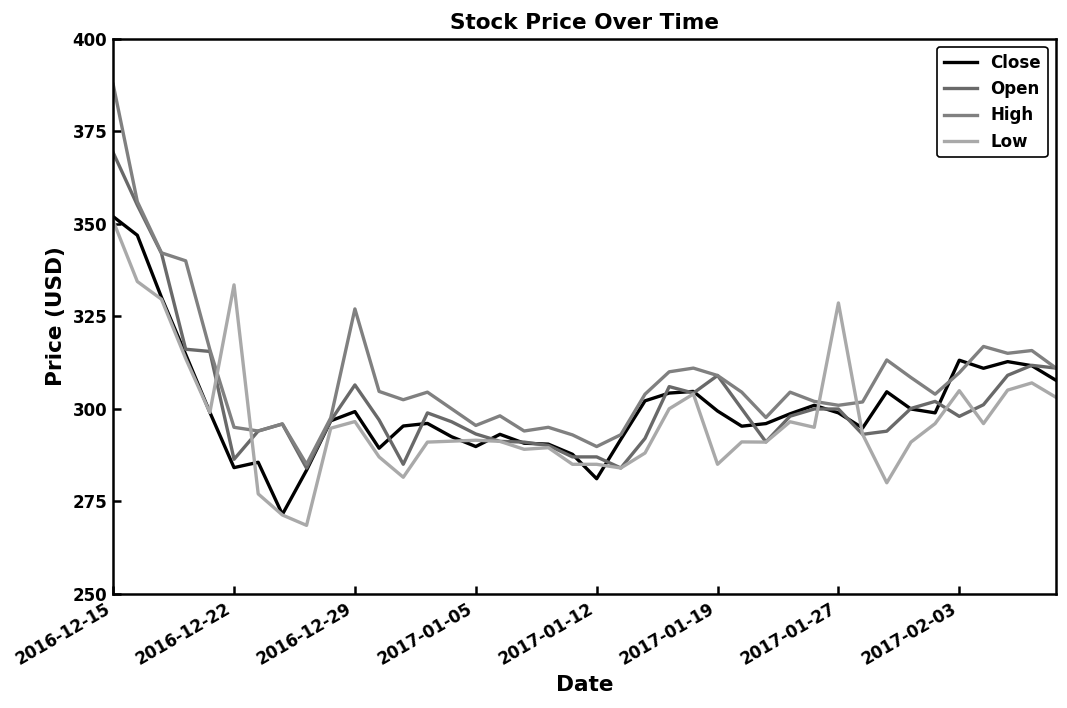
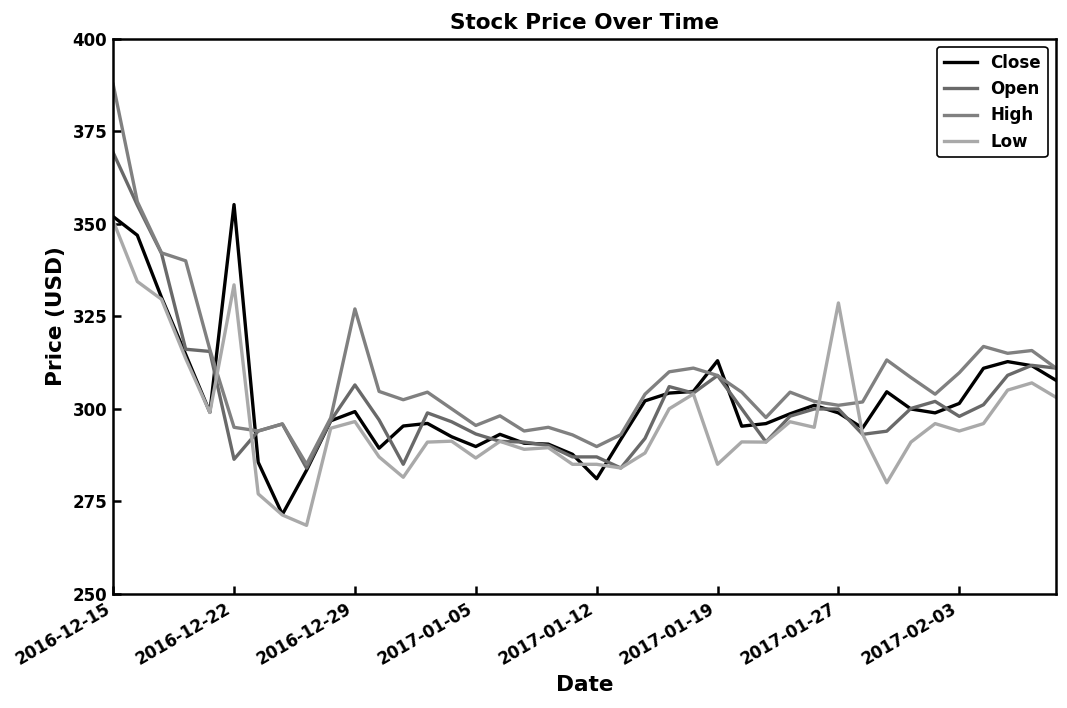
Close, 2016-12-22: 284 -> 355
Low, 2017-01-05: 292 -> 287
Close, 2017-01-19: 299 -> 313
Close, 2017-02-03: 313 -> 301
Low, 2017-02-03: 305 -> 294
